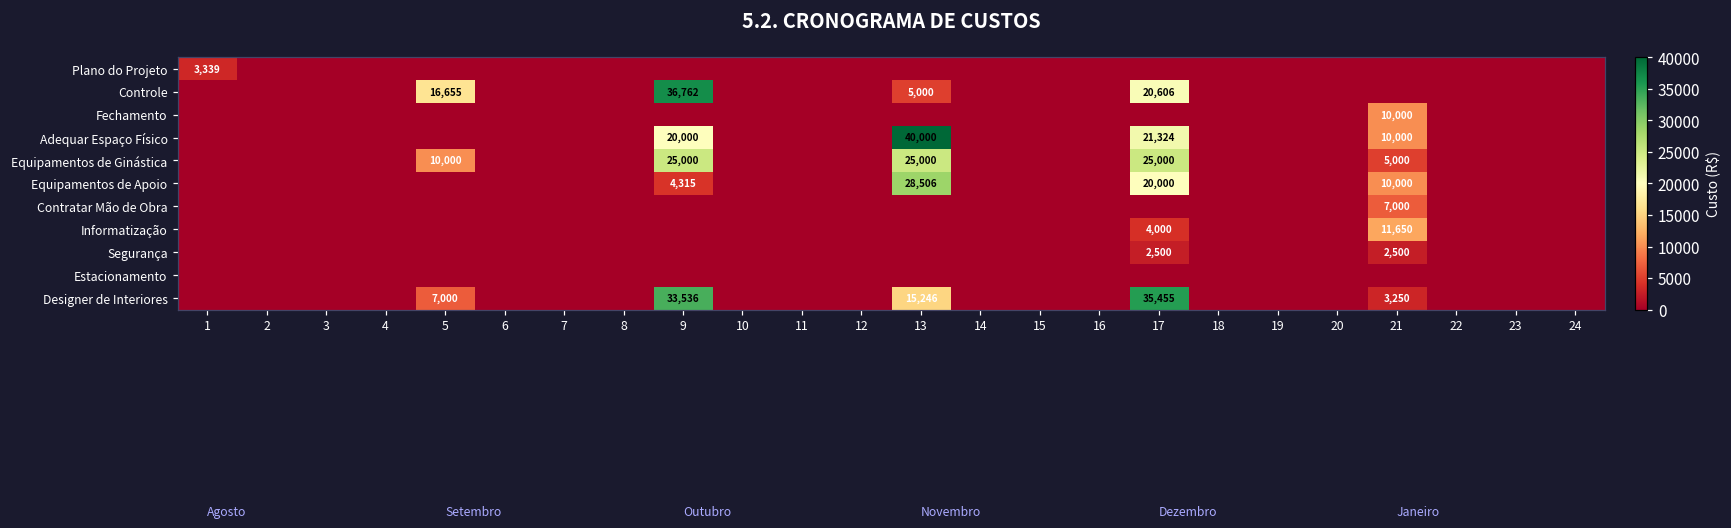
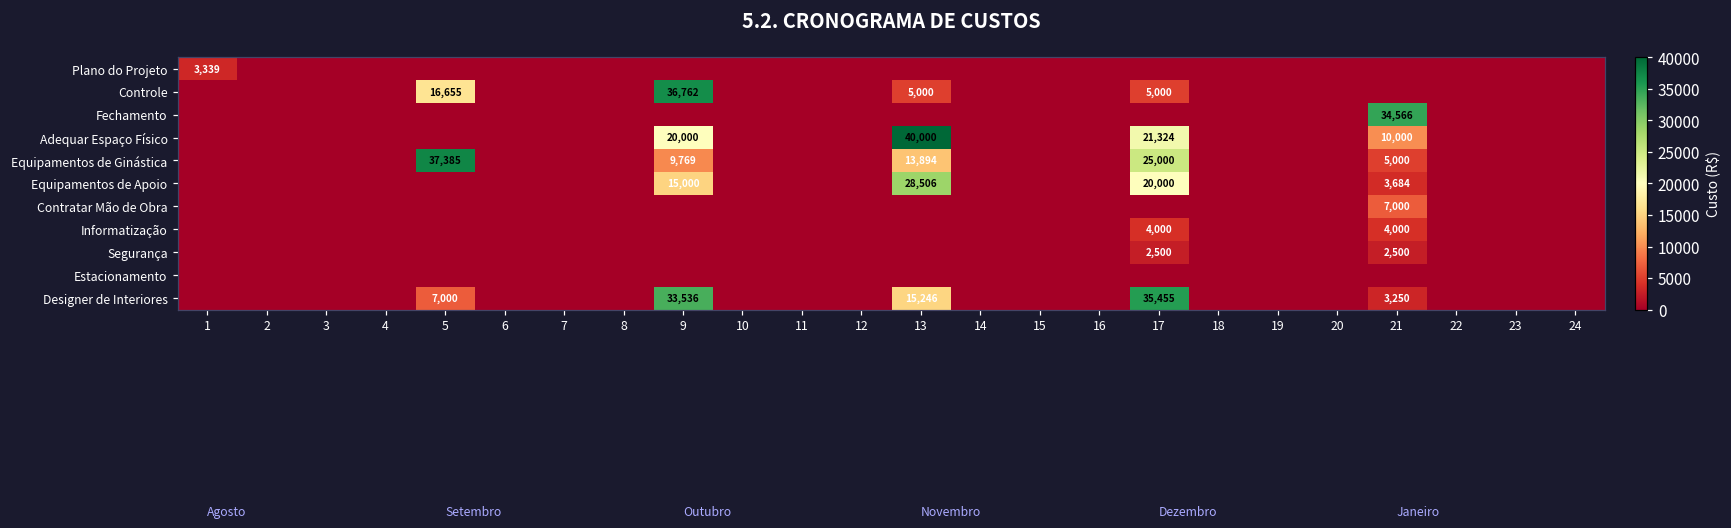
Controle, 17: 20,606 -> 5,000
Fechamento, 21: 10,000 -> 34,566
Equipamentos de Ginástica, 5: 10,000 -> 37,385
Equipamentos de Ginástica, 9: 25,000 -> 9,769
Equipamentos de Ginástica, 13: 25,000 -> 13,894
Equipamentos de Apoio, 9: 4,315 -> 15,000
Equipamentos de Apoio, 21: 10,000 -> 3,684
Informatização, 21: 11,650 -> 4,000
